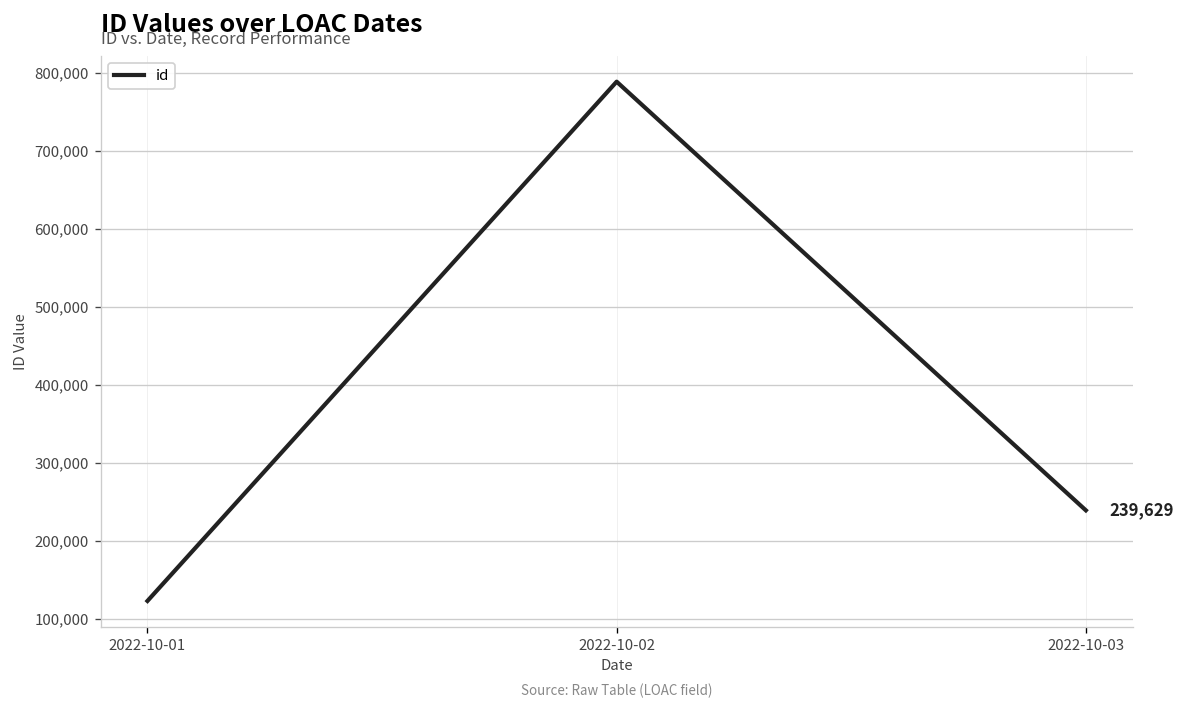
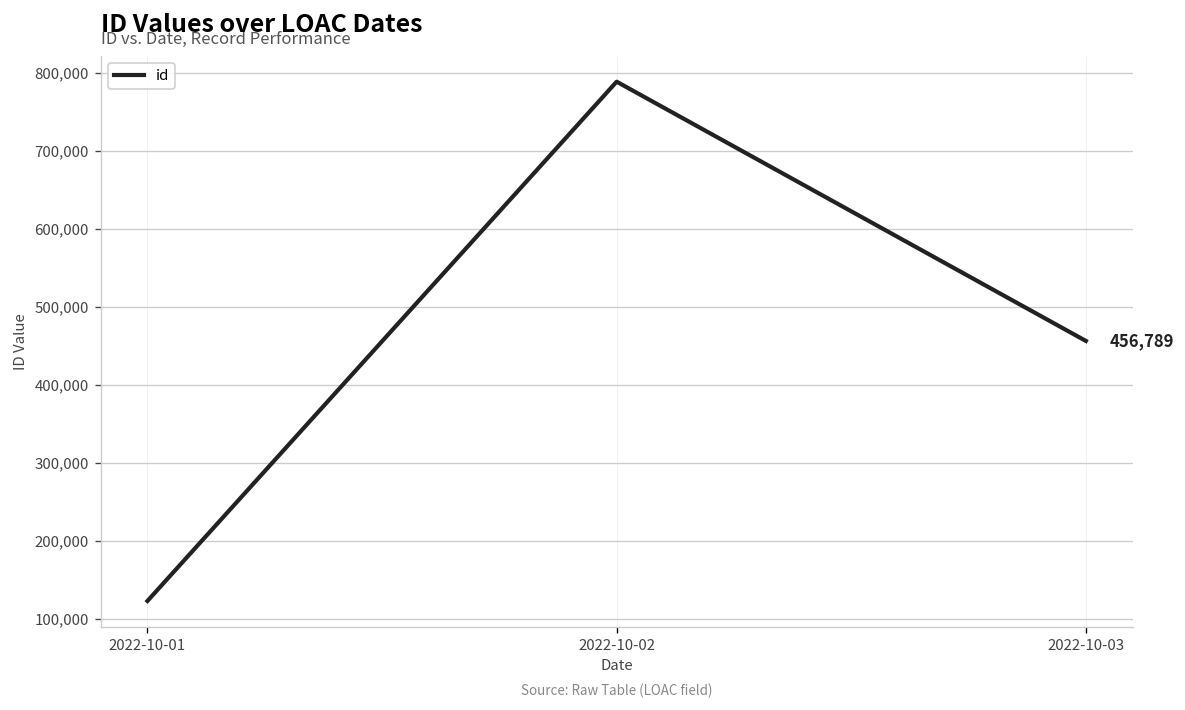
2022-10-03: 239,629 -> 456,789
